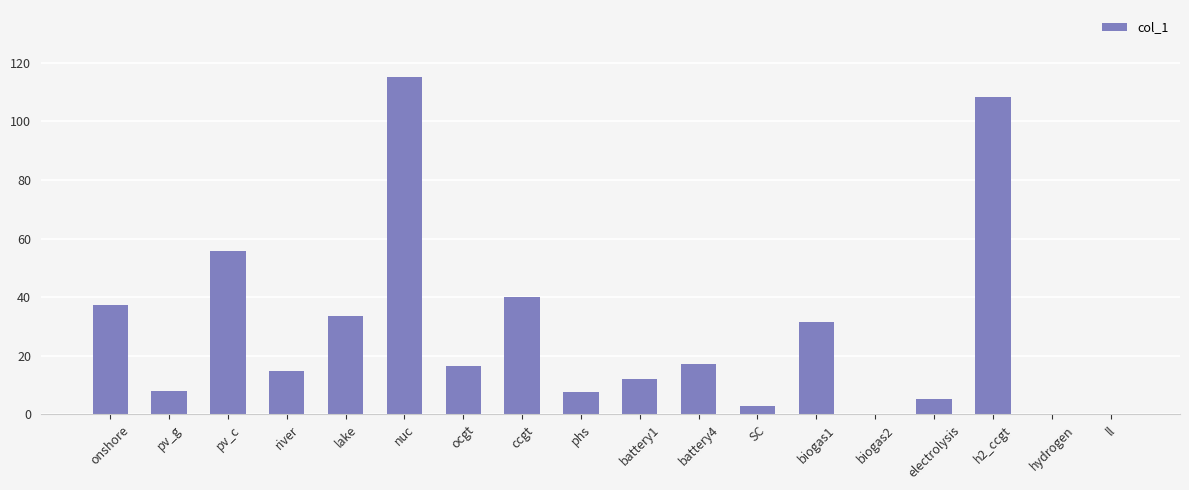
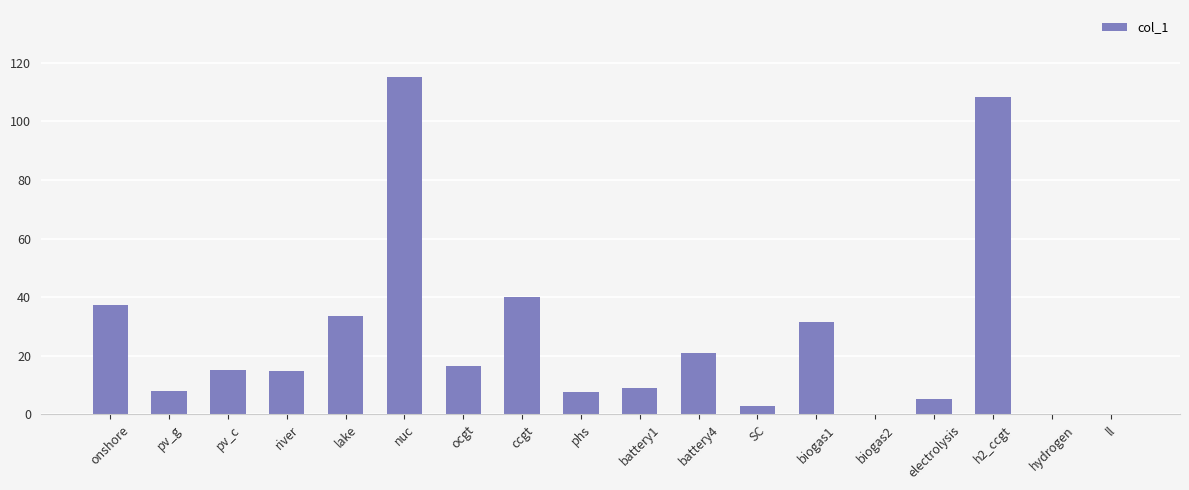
pv_c: 56 -> 15
battery1: 12 -> 9
battery4: 17 -> 21
